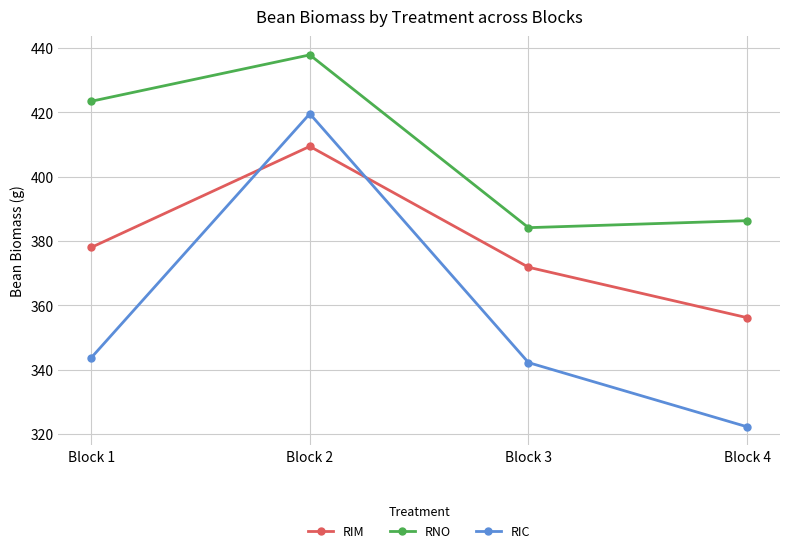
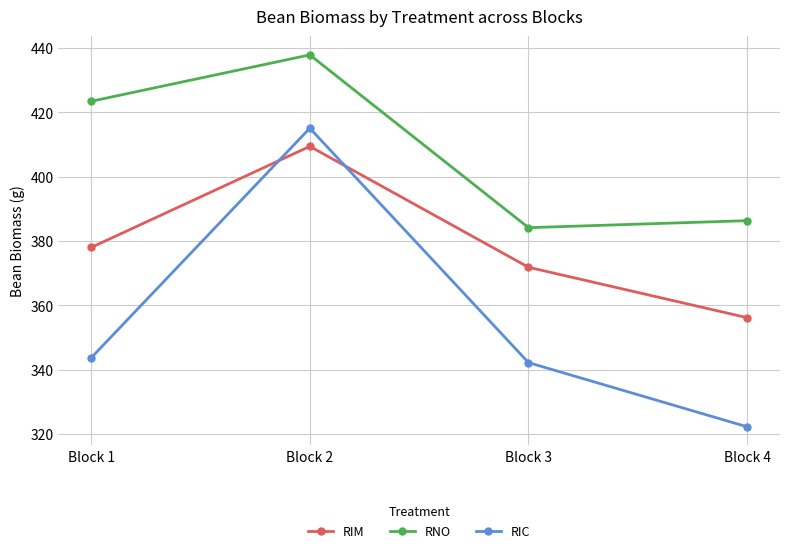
RIC, Block 2: 420 -> 415
